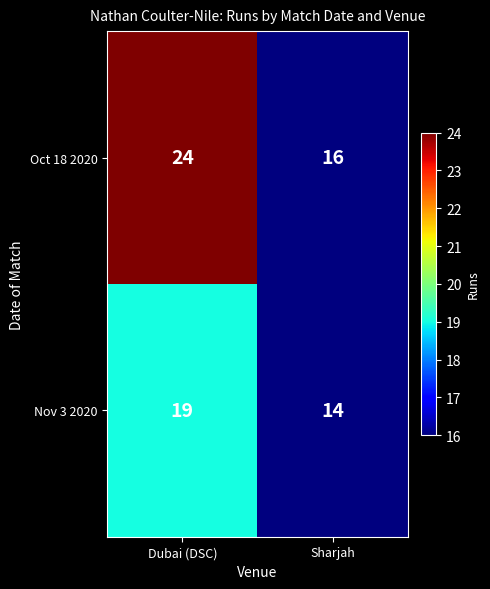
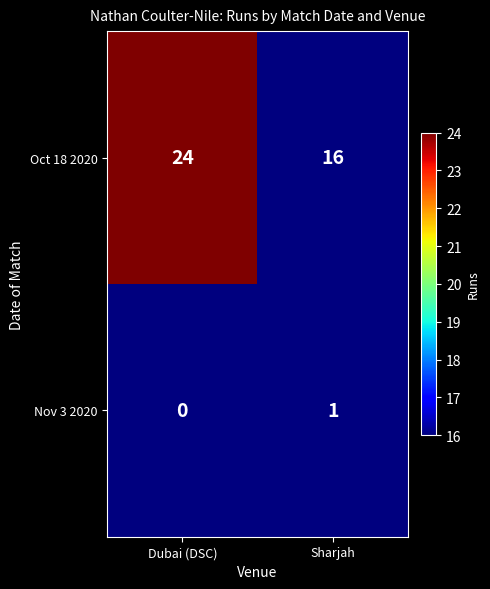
Nov 3 2020, Dubai (DSC): 19 -> 0
Nov 3 2020, Sharjah: 14 -> 1
